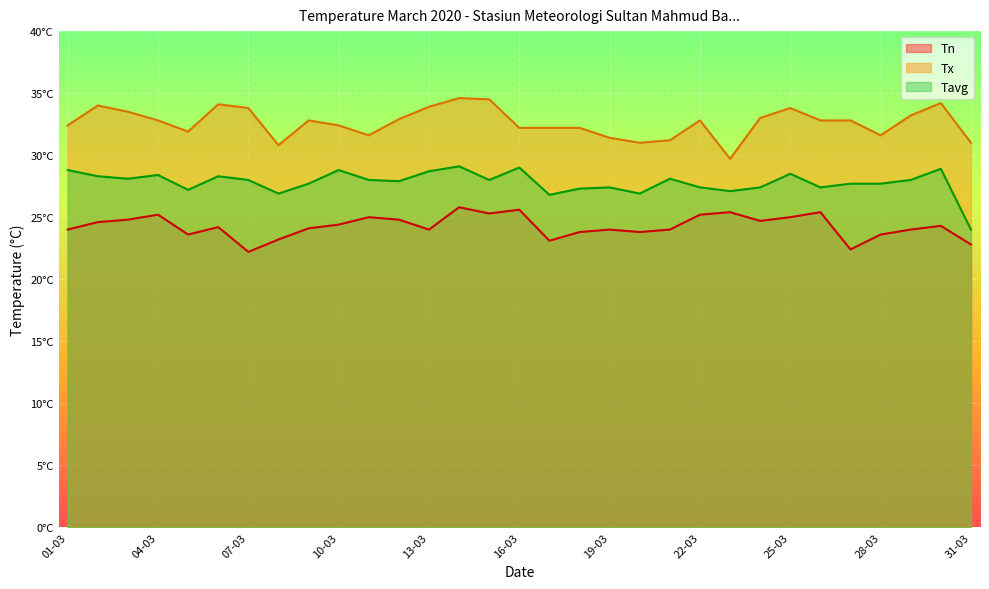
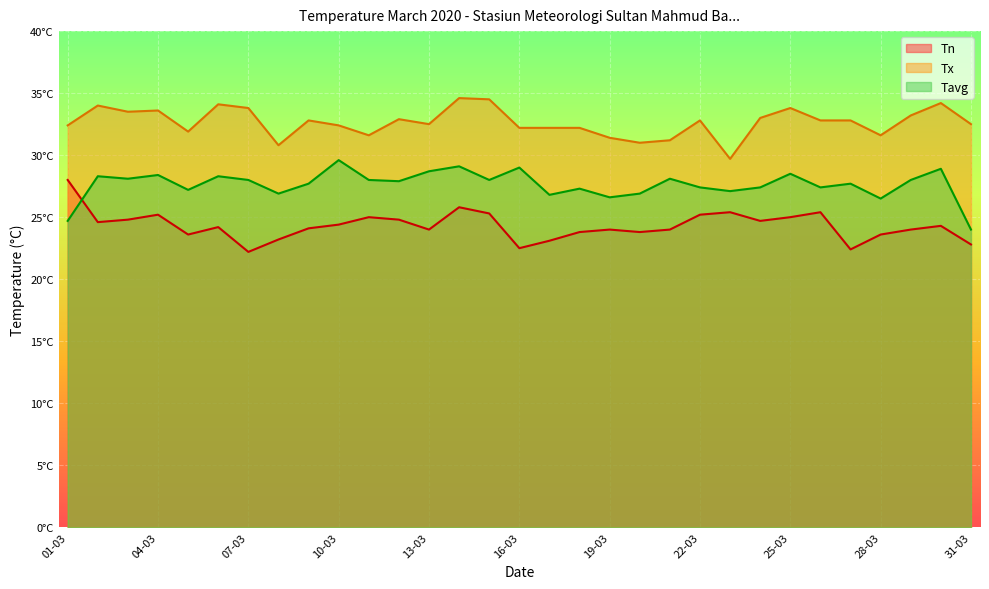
Tn, 01-03: 24°C -> 28°C
Tavg, 01-03: 28.8°C -> 24.7°C
Tx, 04-03: 32.8°C -> 33.6°C
Tavg, 10-03: 28.8°C -> 29.6°C
Tx, 13-03: 33.9°C -> 32.5°C
Tn, 16-03: 25.6°C -> 22.5°C
Tavg, 19-03: 27.4°C -> 26.6°C
Tavg, 28-03: 27.7°C -> 26.5°C
Tx, 31-03: 31.0°C -> 32.5°C
